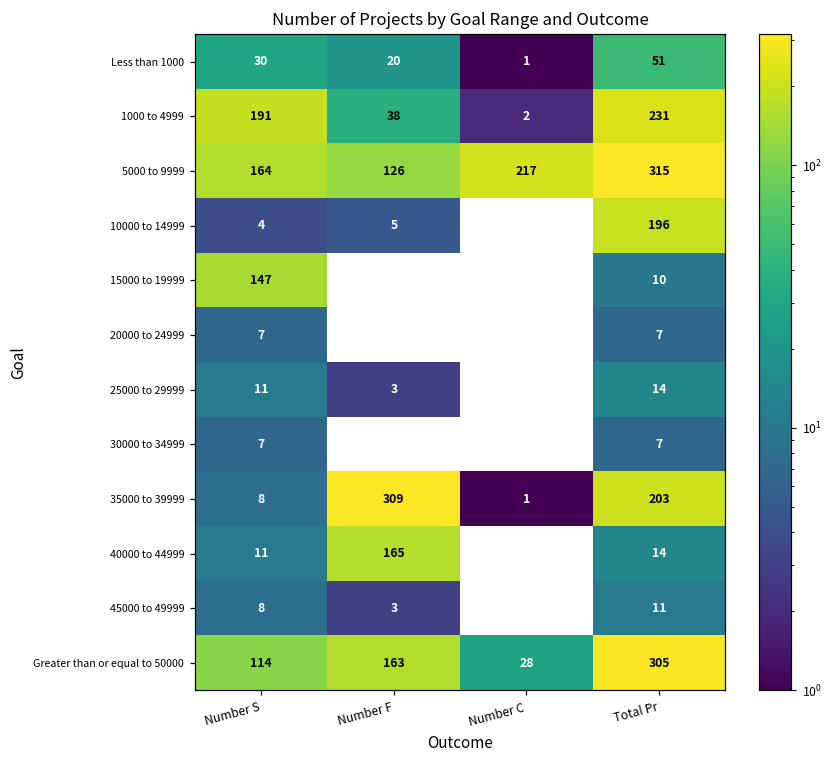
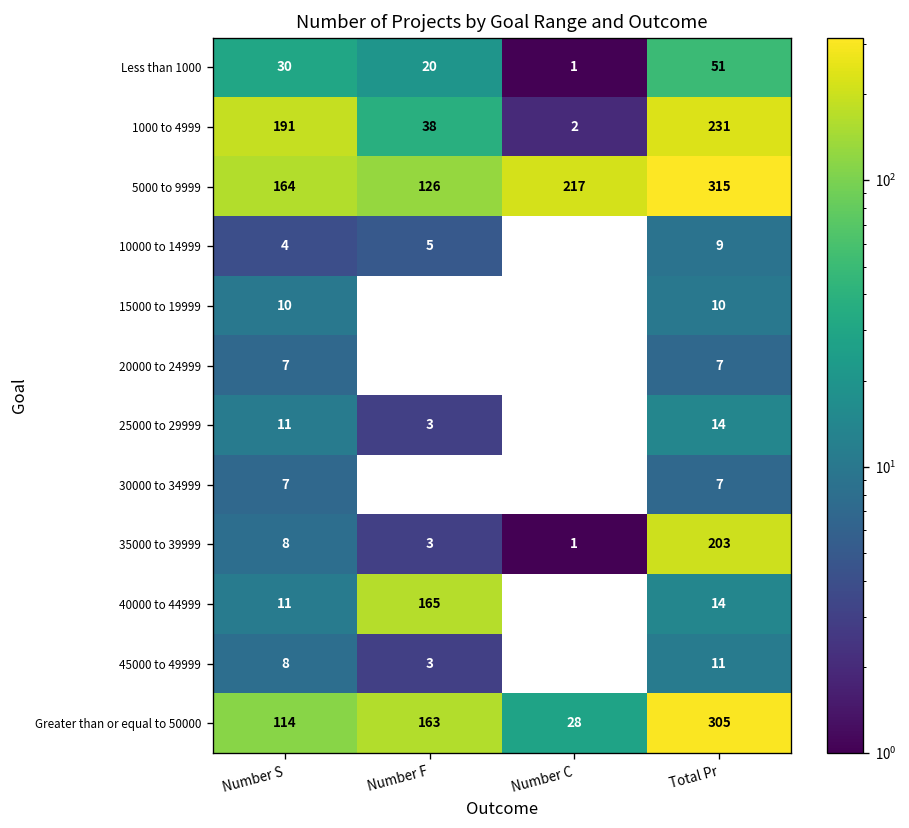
10000 to 14999, Total Pr: 196 -> 9
15000 to 19999, Number S: 147 -> 10
35000 to 39999, Number F: 309 -> 3
